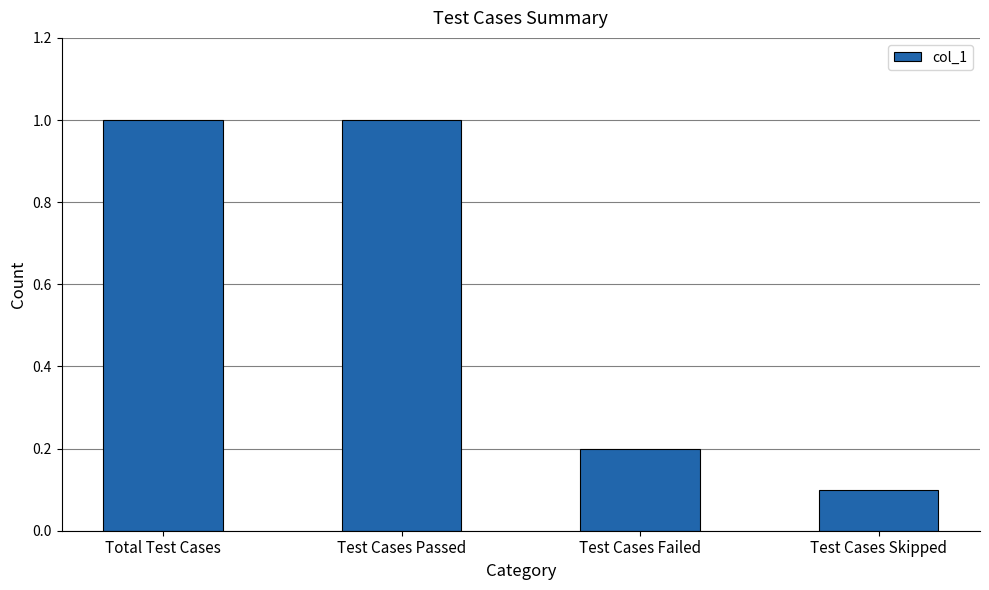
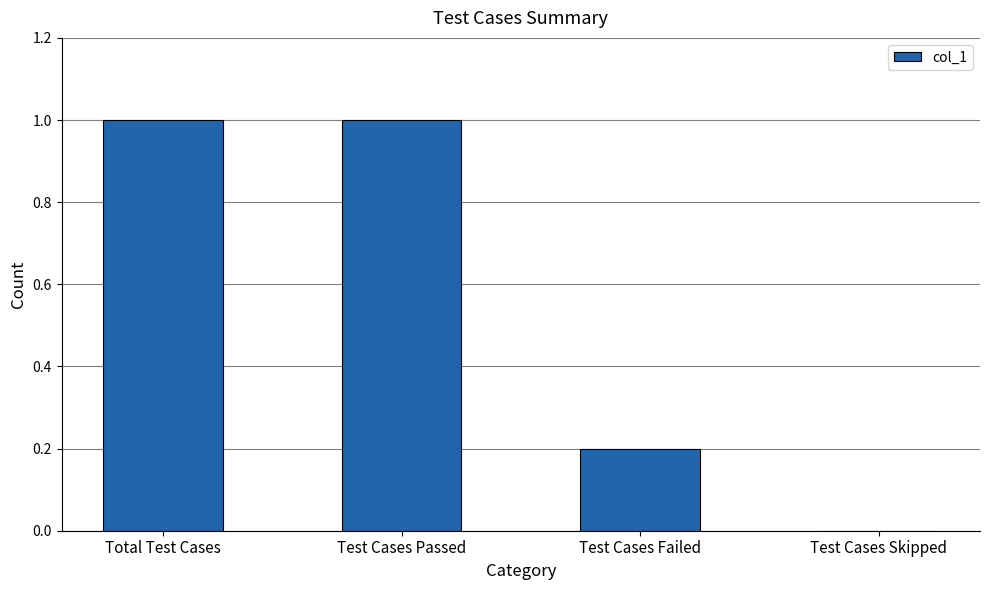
Test Cases Skipped: 0.1 -> 0.0
